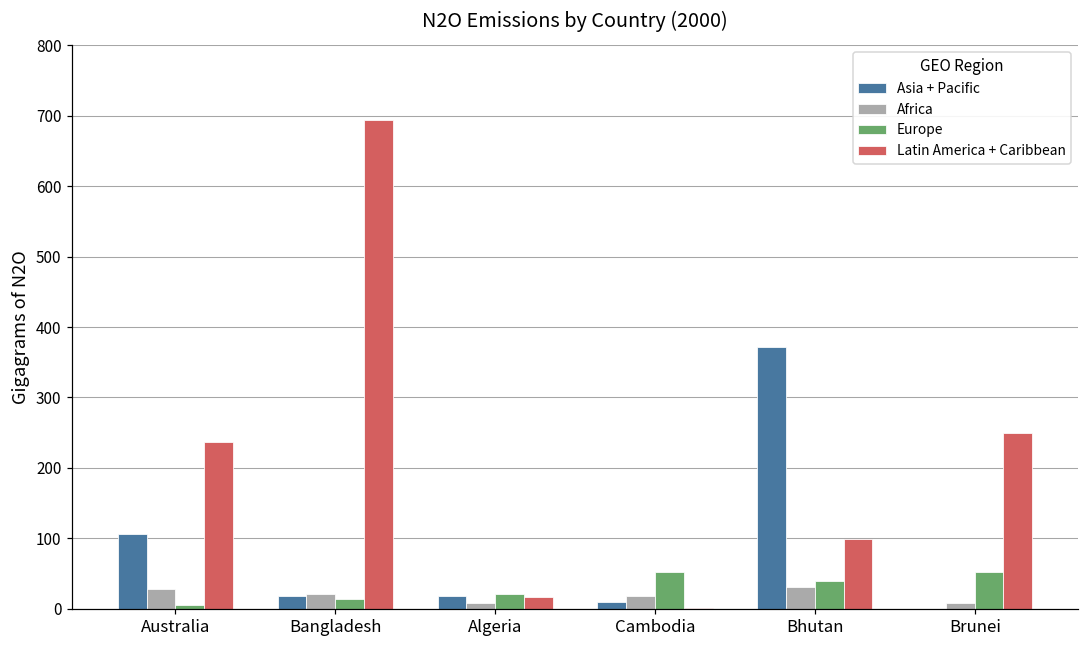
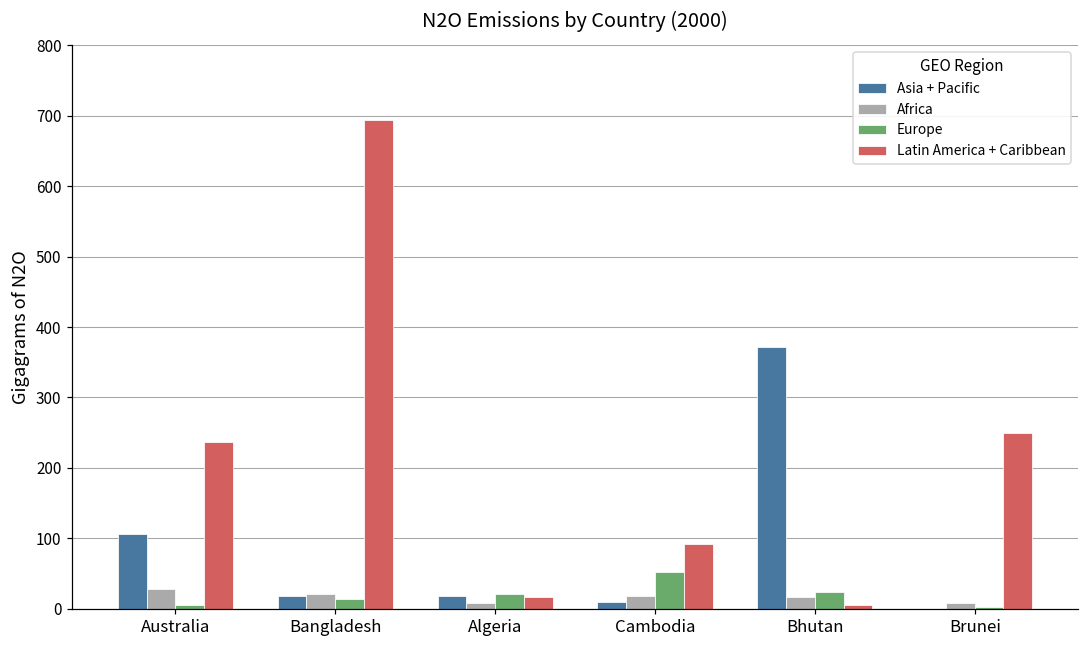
Latin America + Caribbean, Cambodia: 0 -> 90
Africa, Bhutan: 30 -> 20
Europe, Bhutan: 40 -> 20
Latin America + Caribbean, Bhutan: 100 -> 0
Europe, Brunei: 50 -> 0
